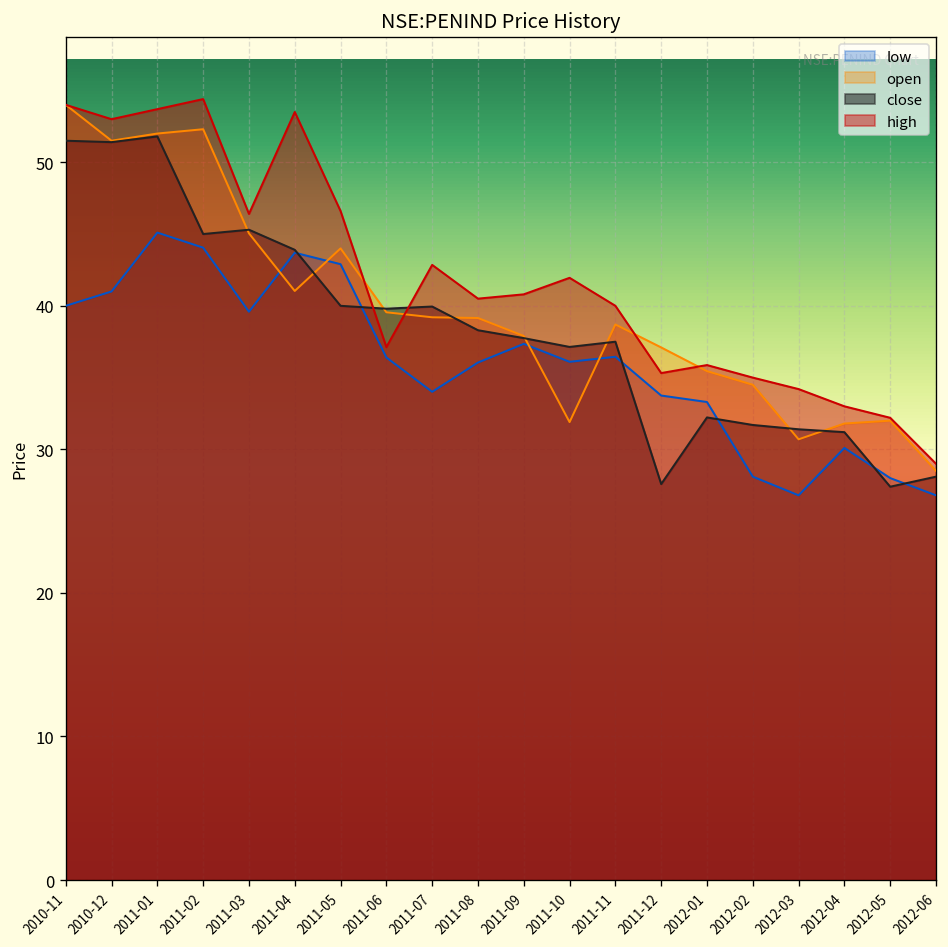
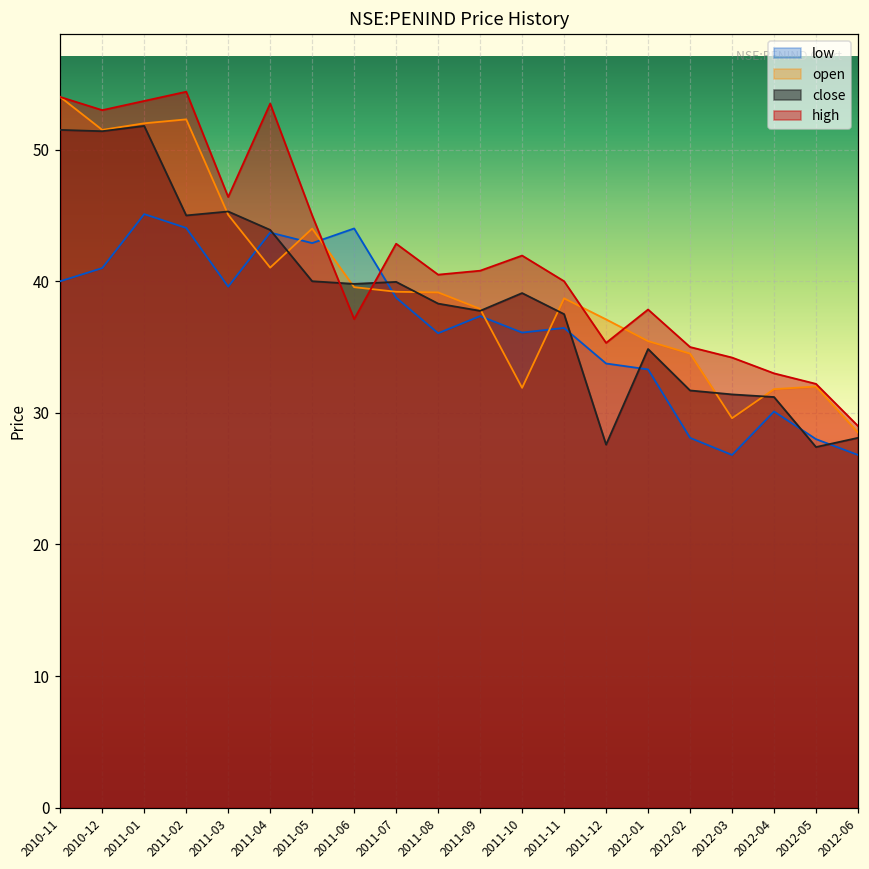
high, 2011-05: 46.6 -> 45.0
low, 2011-06: 36.4 -> 44.0
low, 2011-07: 34.0 -> 38.8
close, 2011-10: 37.1 -> 39.1
close, 2012-01: 32.2 -> 34.8
high, 2012-01: 35.9 -> 37.8
open, 2012-03: 30.7 -> 29.6
